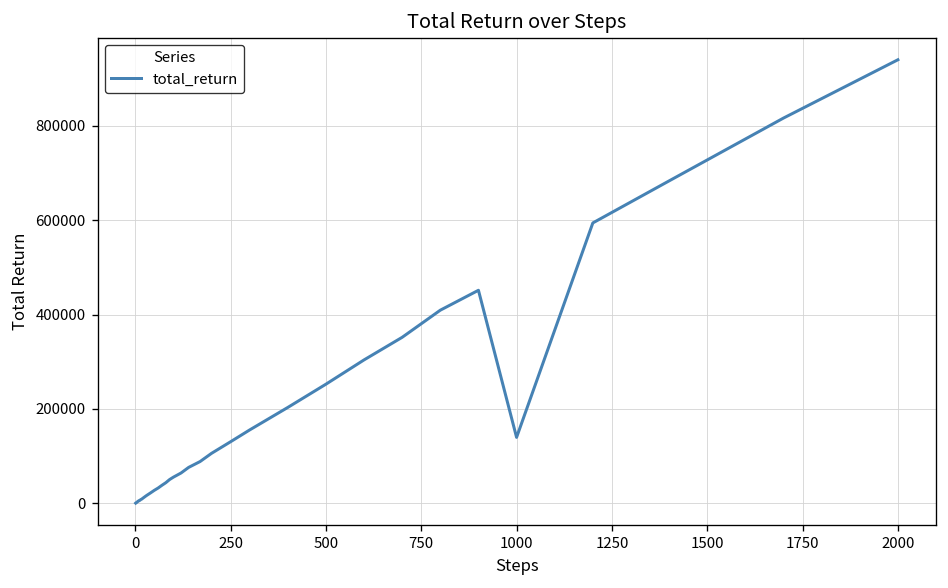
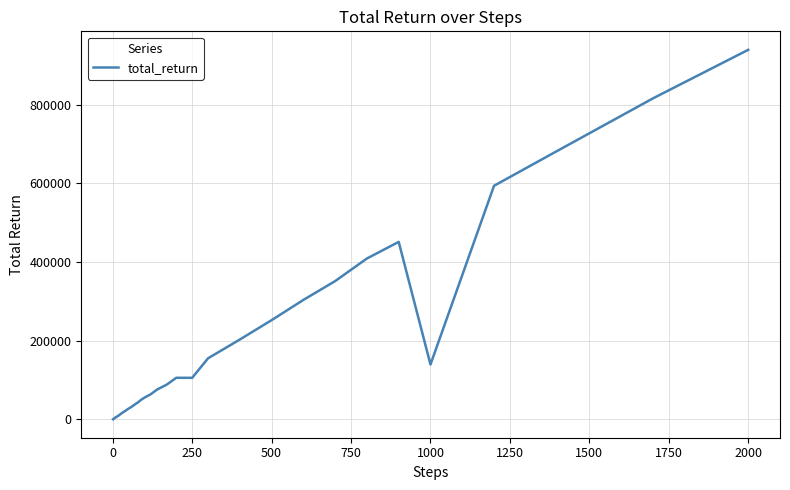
250: 130000 -> 110000
